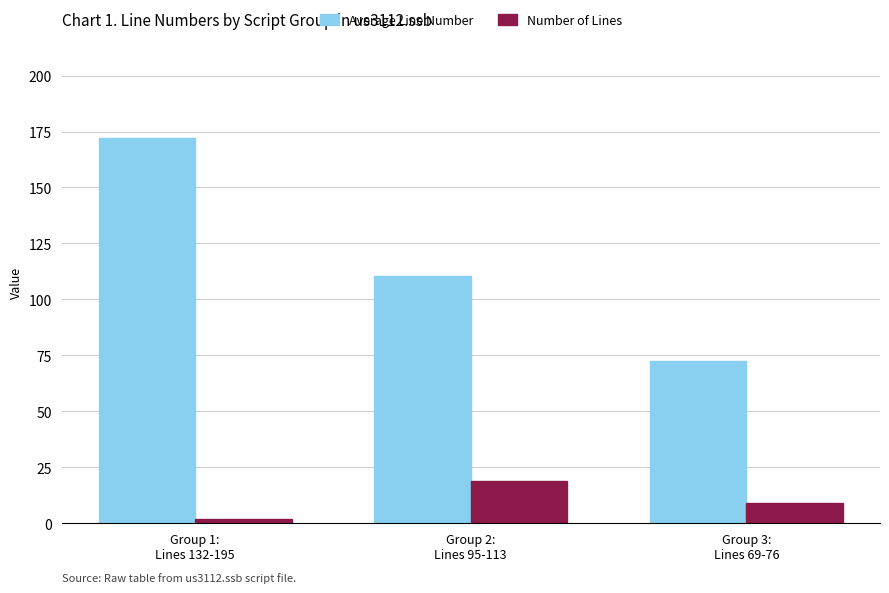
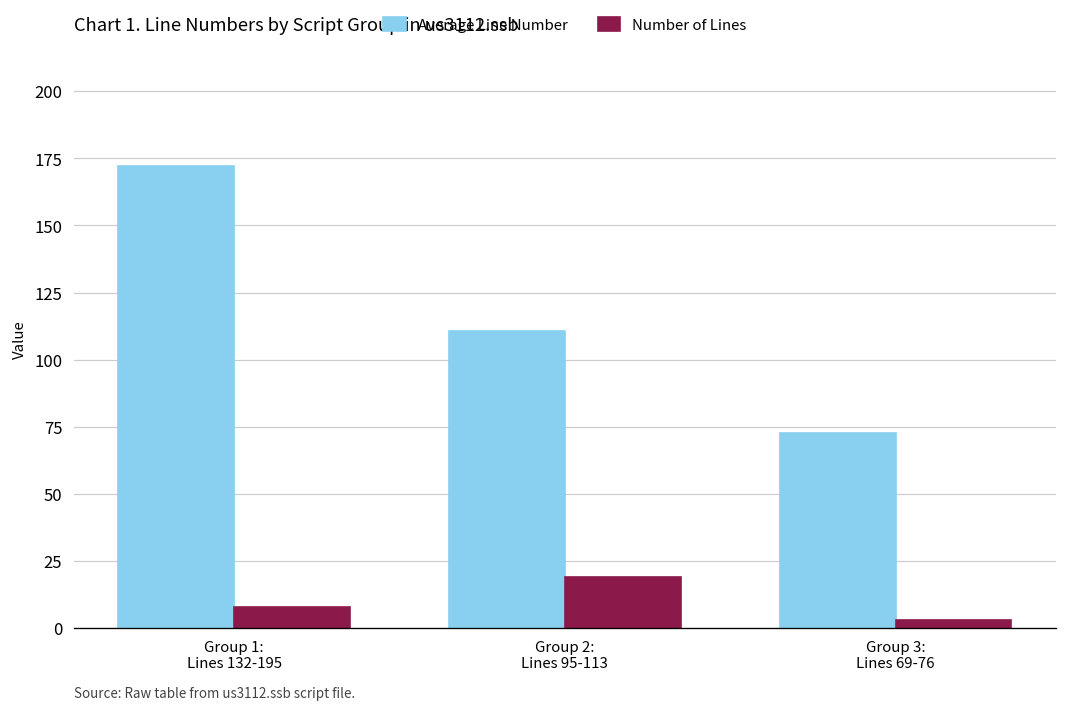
Number of Lines, Group 1: Lines 132-195: 2 -> 8
Number of Lines, Group 3: Lines 69-76: 9 -> 3
